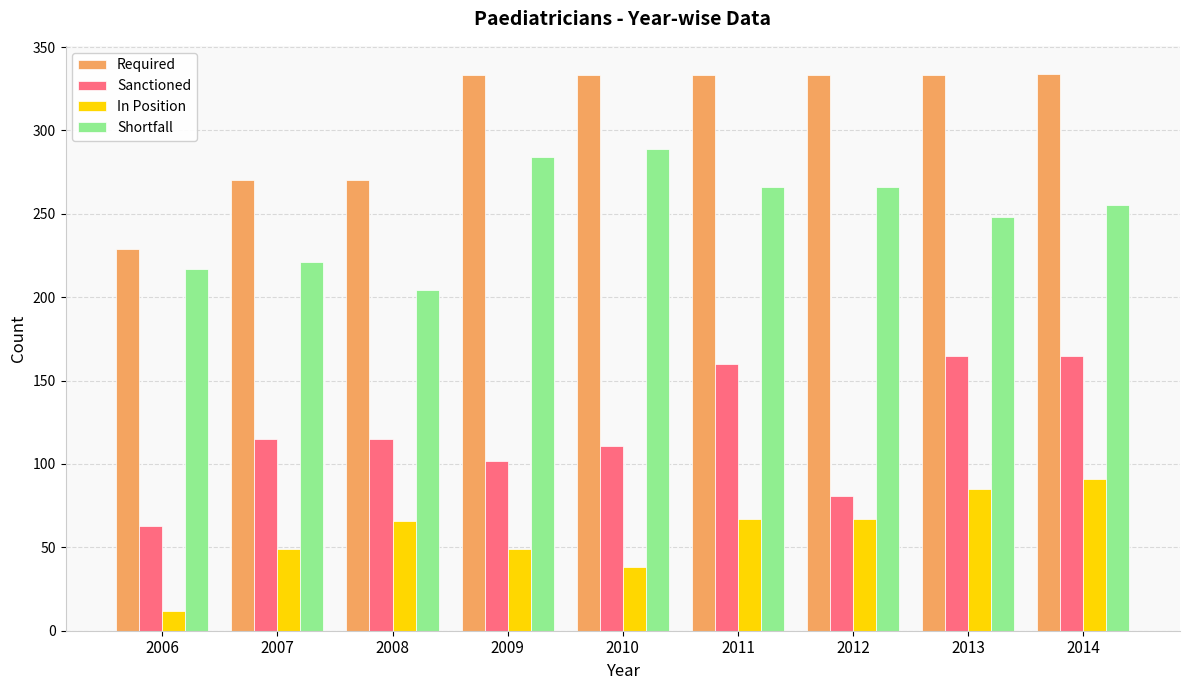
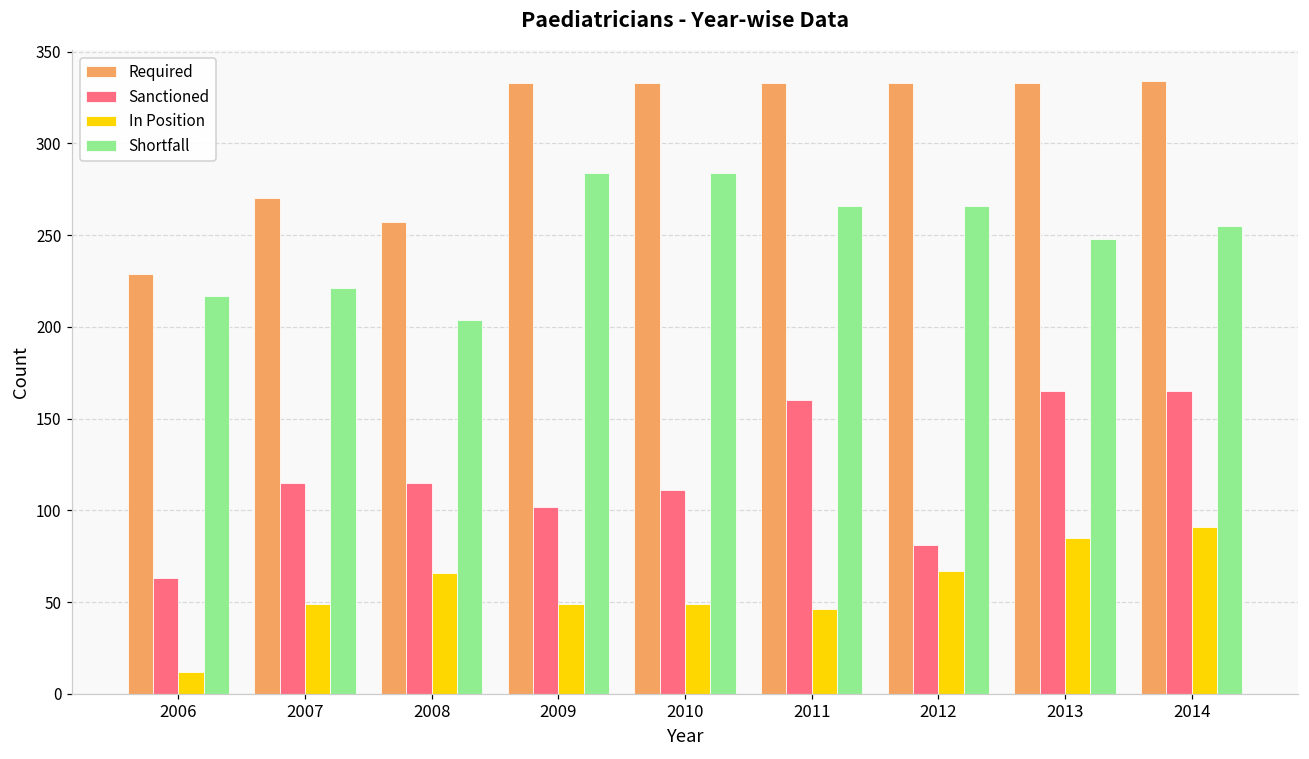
Required, 2008: 270 -> 257
In Position, 2010: 38 -> 49
Shortfall, 2010: 289 -> 284
In Position, 2011: 67 -> 46
